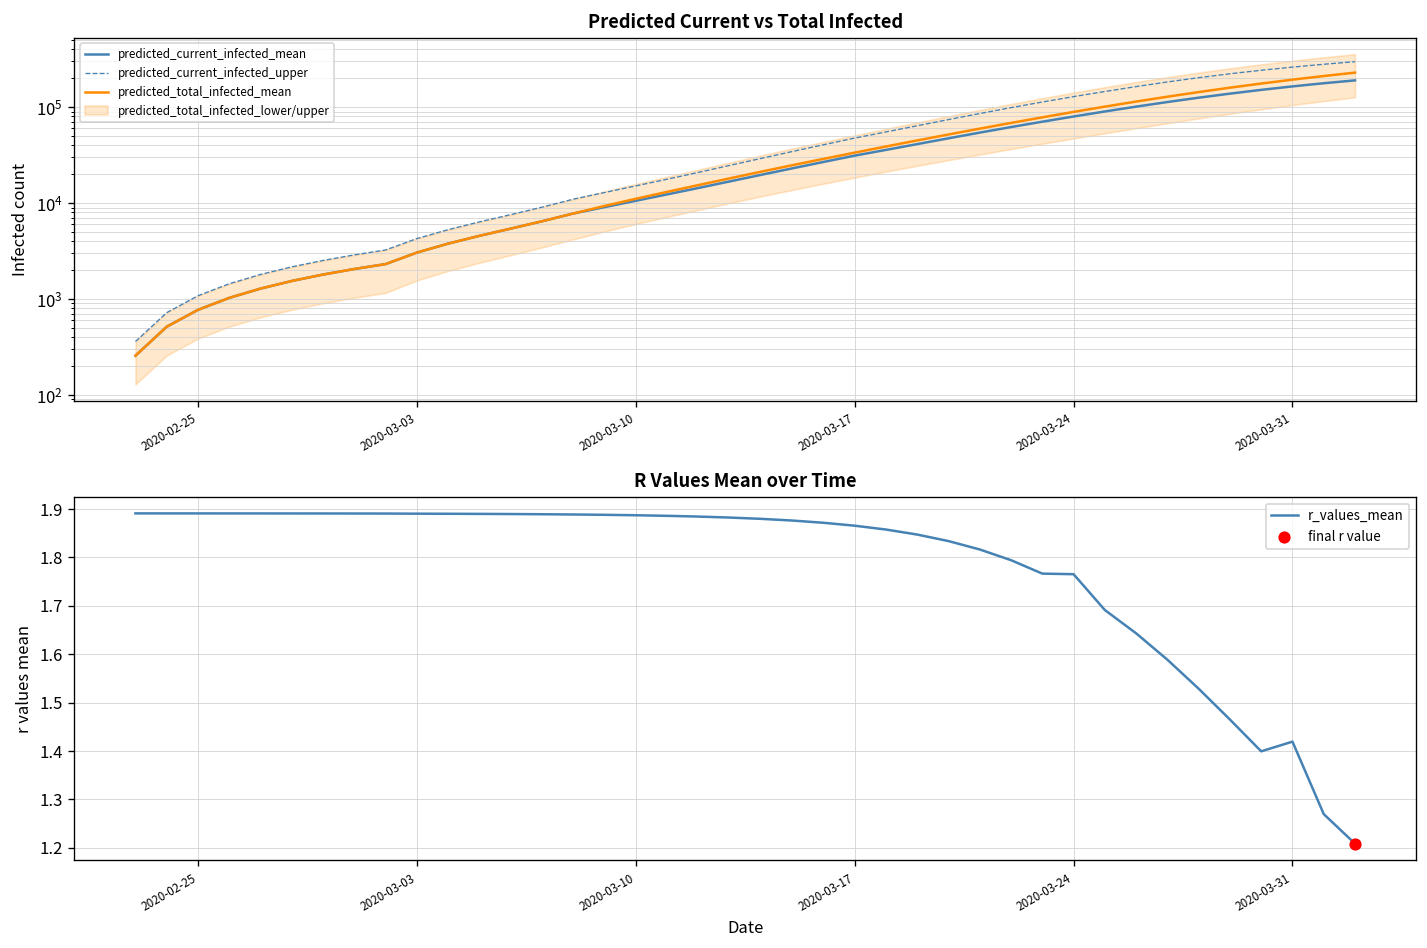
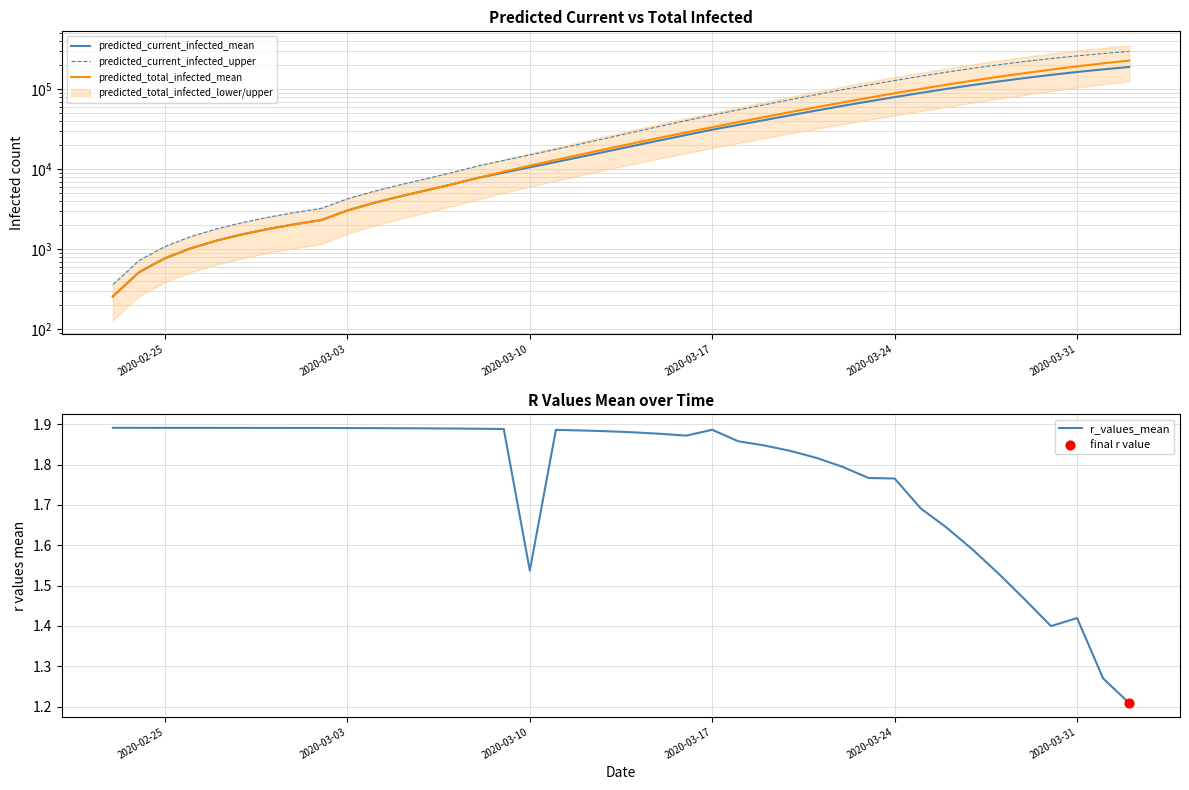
R Values Mean over Time, r_values_mean, 2020-03-10: 1.89 -> 1.54
R Values Mean over Time, r_values_mean, 2020-03-17: 1.87 -> 1.89
